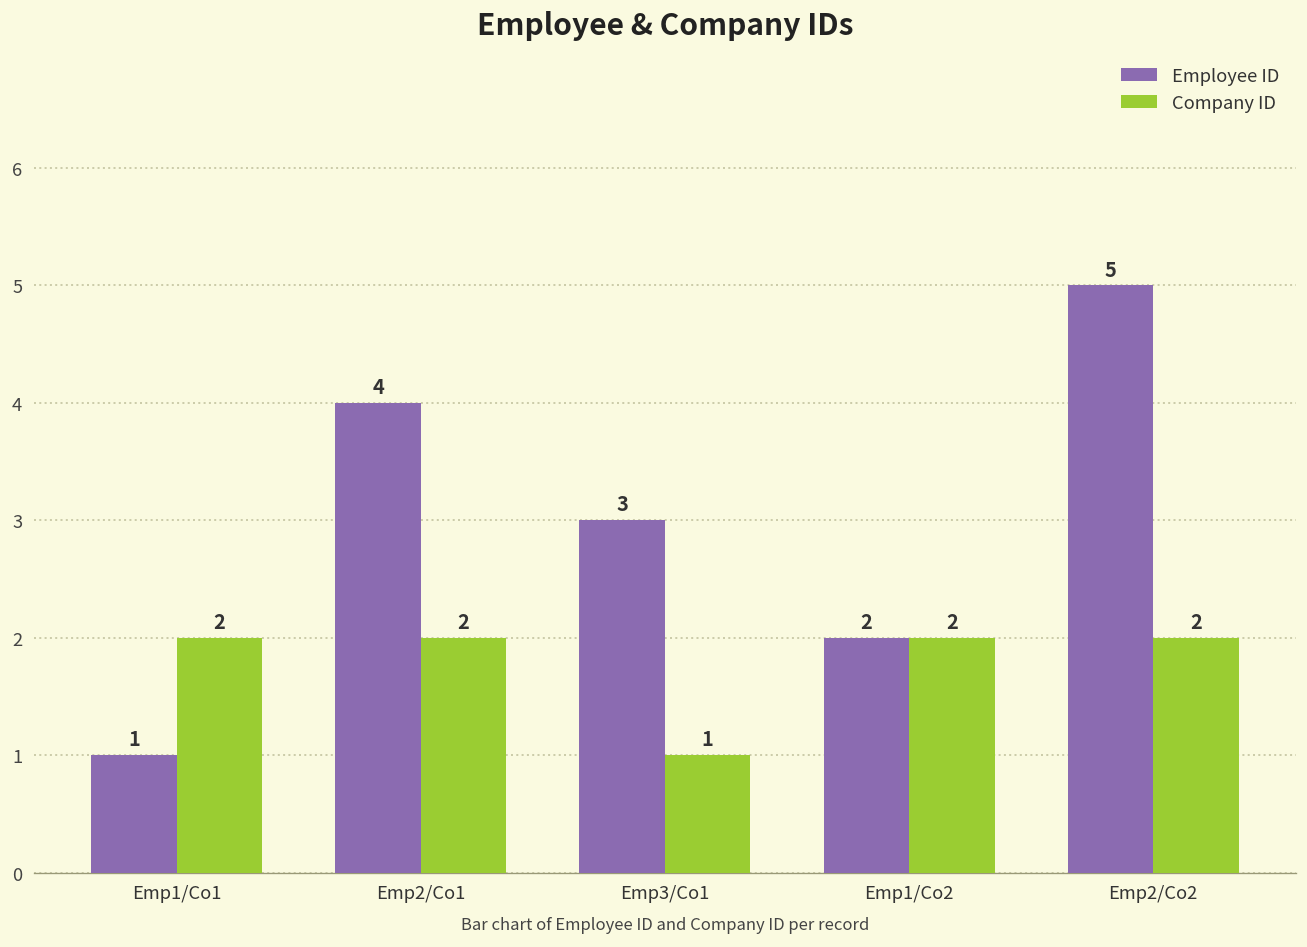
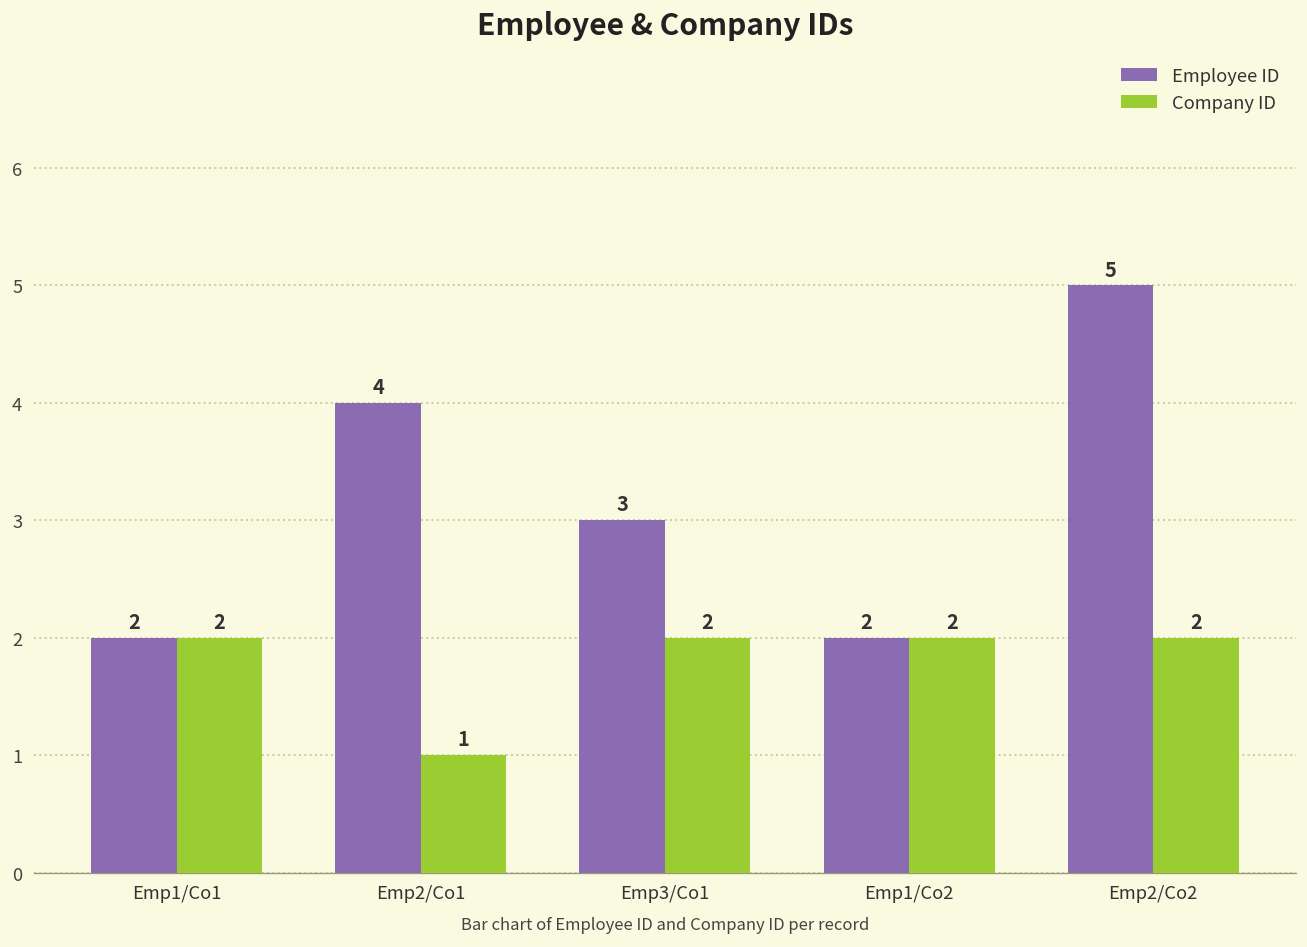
Employee ID, Emp1/Co1: 1 -> 2
Company ID, Emp2/Co1: 2 -> 1
Company ID, Emp3/Co1: 1 -> 2
